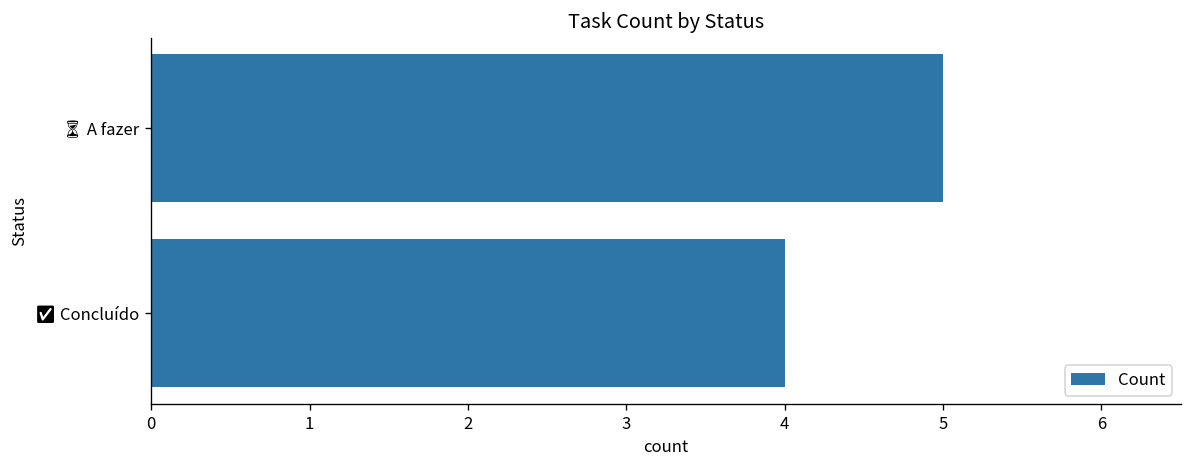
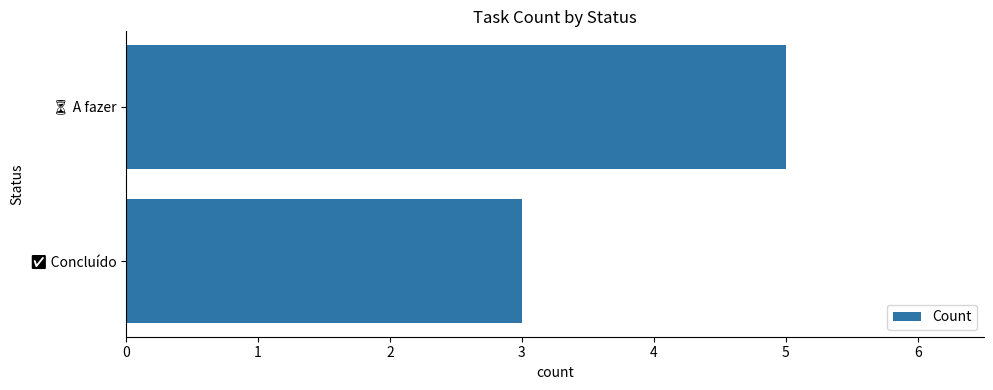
✅ Concluído: 4 -> 3
